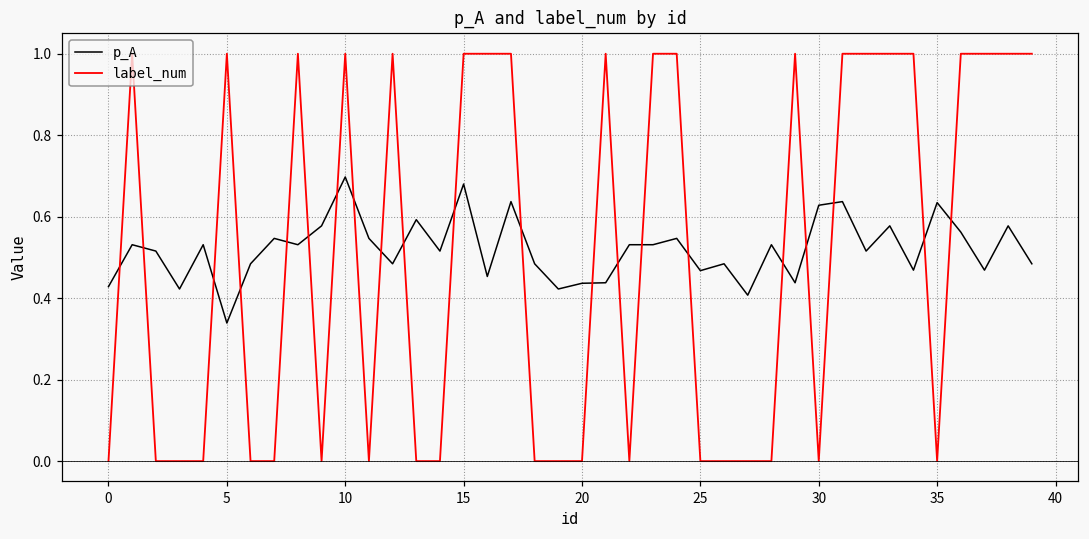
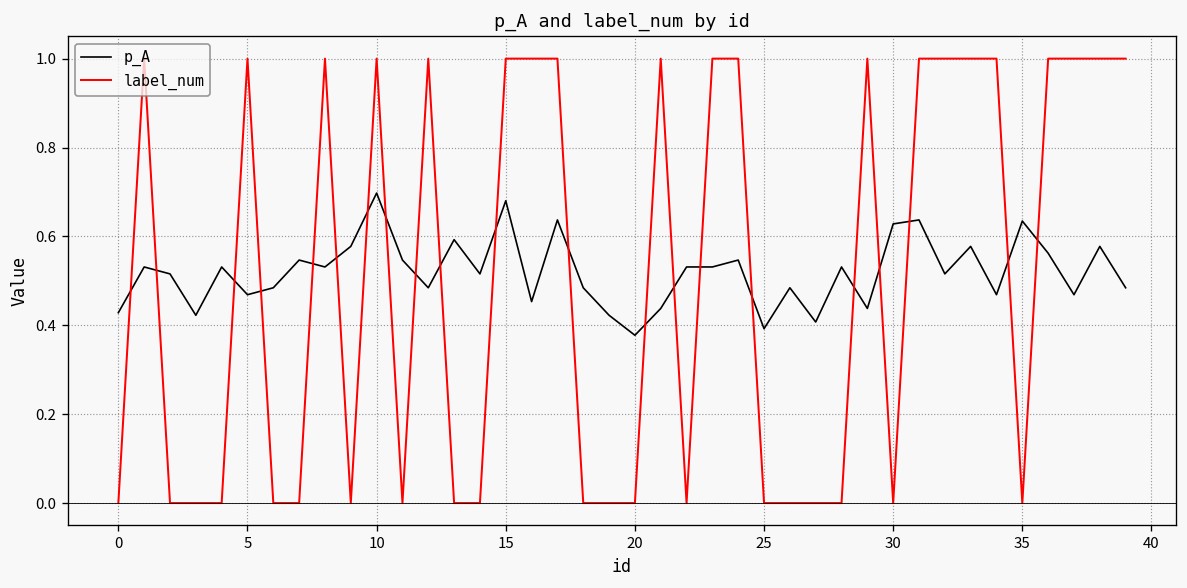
p_A, 5: 0.34 -> 0.47
p_A, 20: 0.44 -> 0.38
p_A, 25: 0.47 -> 0.39
